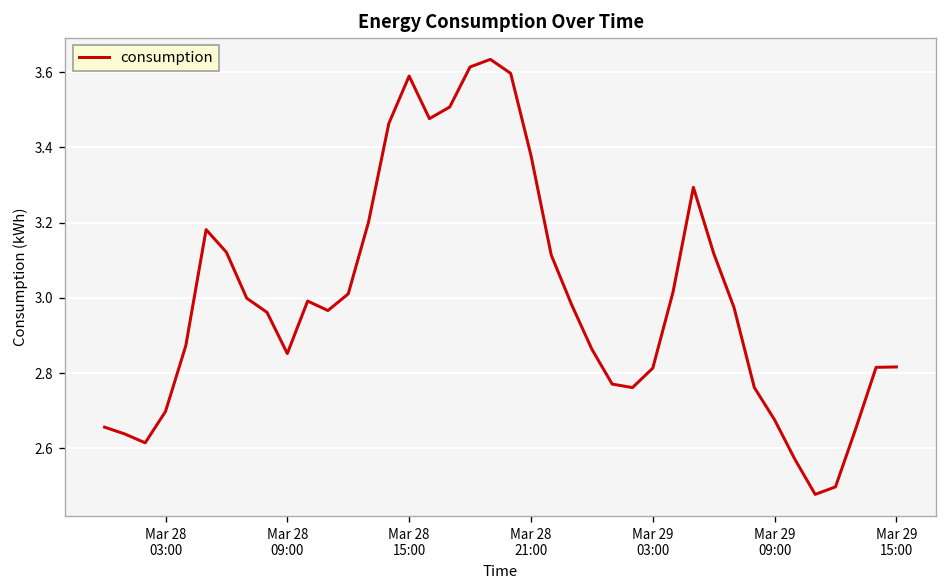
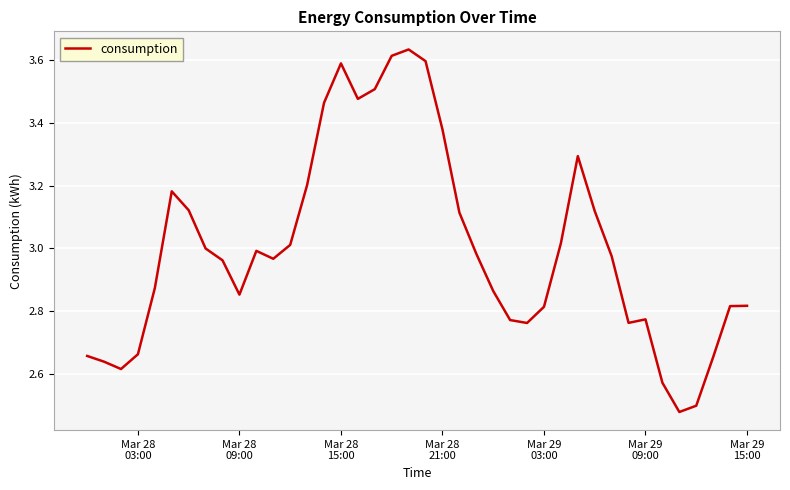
Mar 28 03:00: 2.70 -> 2.66
Mar 29 09:00: 2.68 -> 2.77
